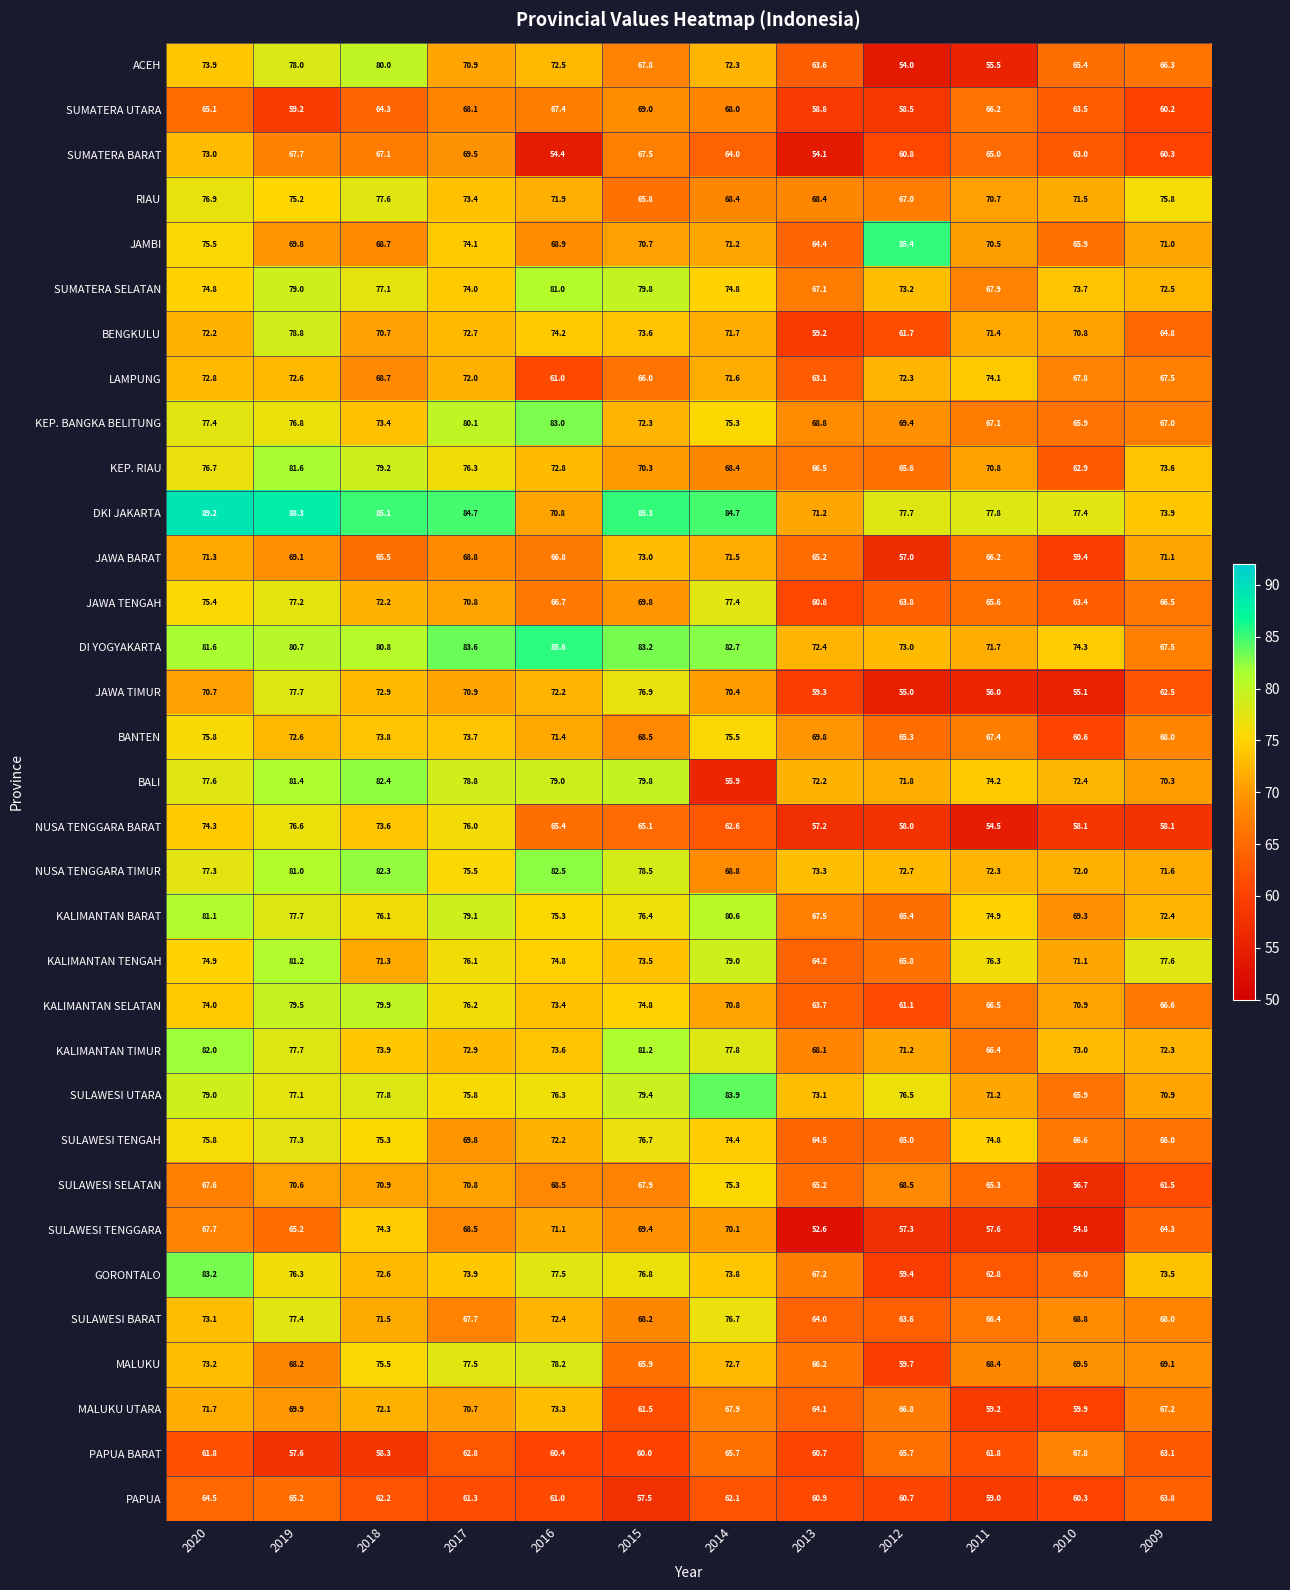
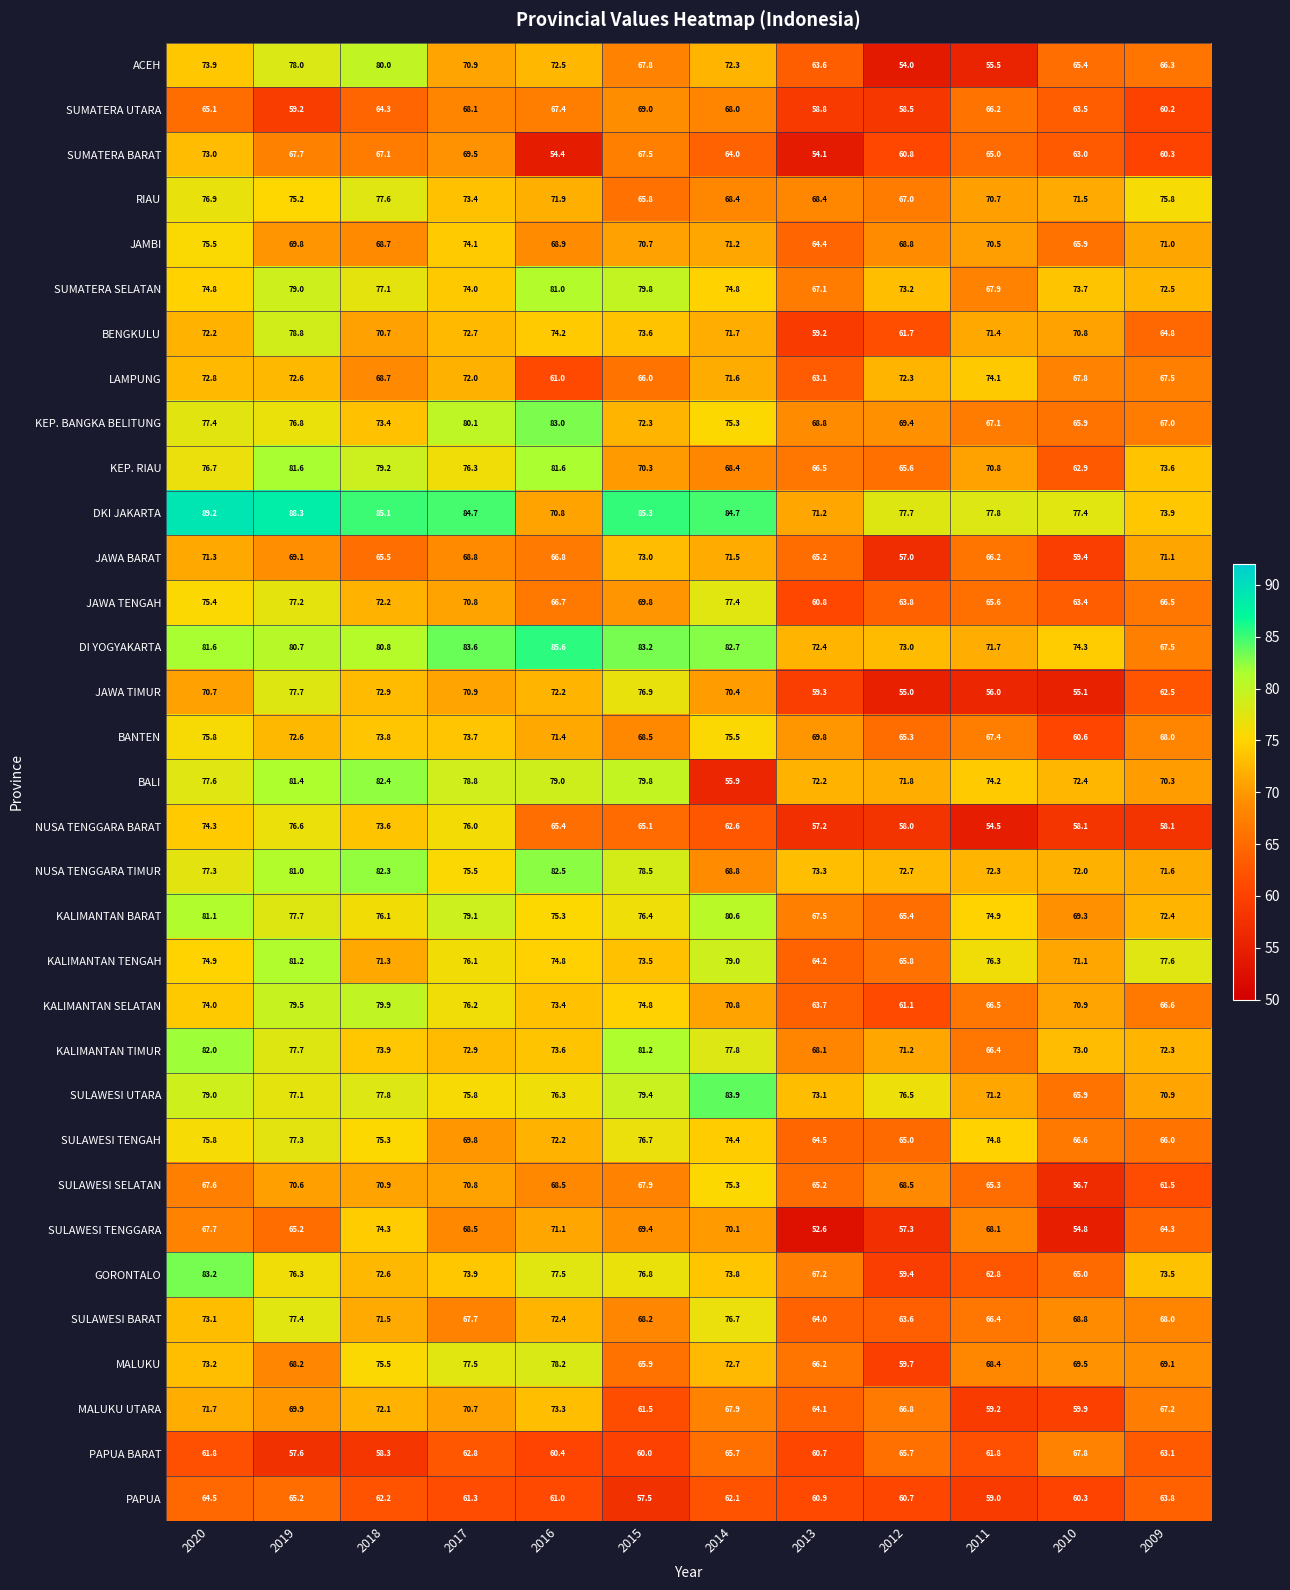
JAMBI, 2012: 85.4 -> 68.8
KEP. RIAU, 2016: 72.8 -> 81.6
SULAWESI TENGGARA, 2011: 57.6 -> 68.1
